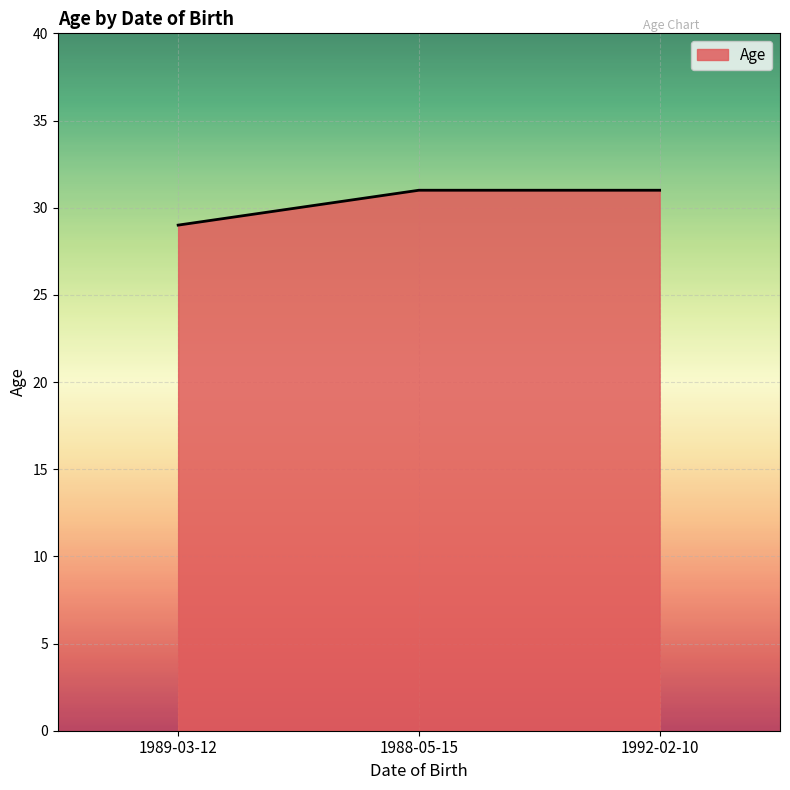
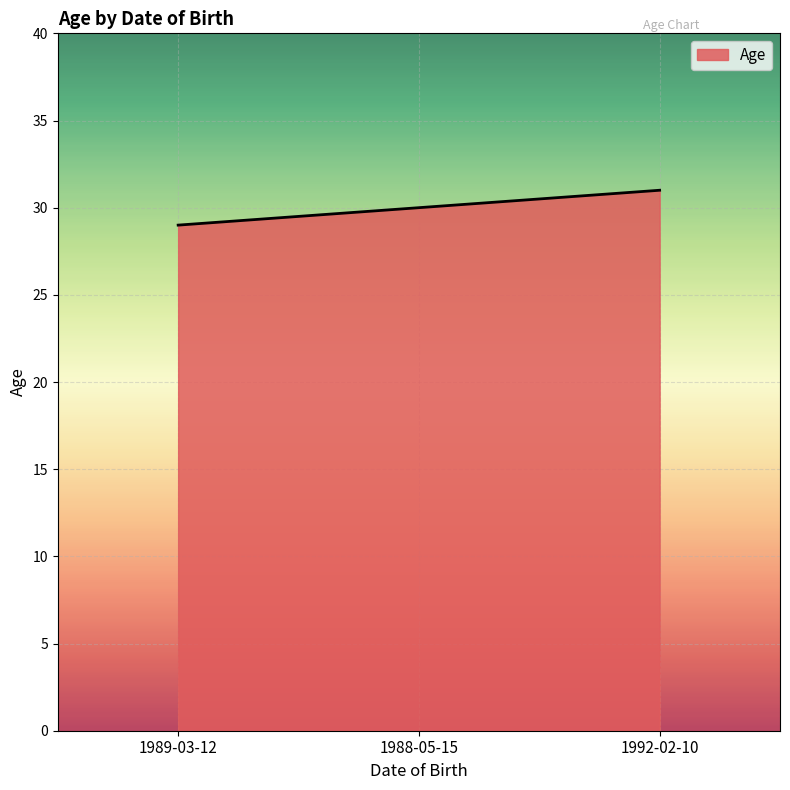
1988-05-15: 31 -> 30
